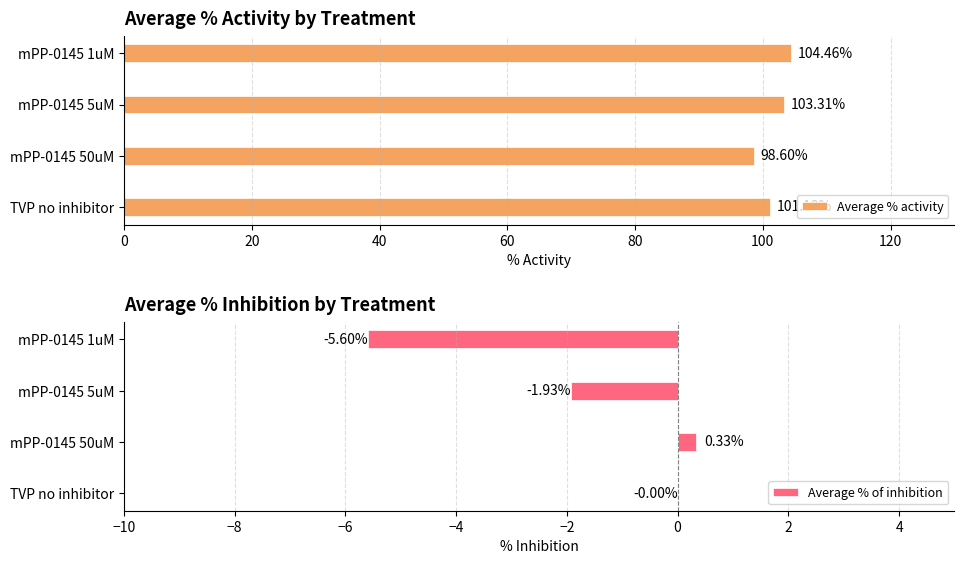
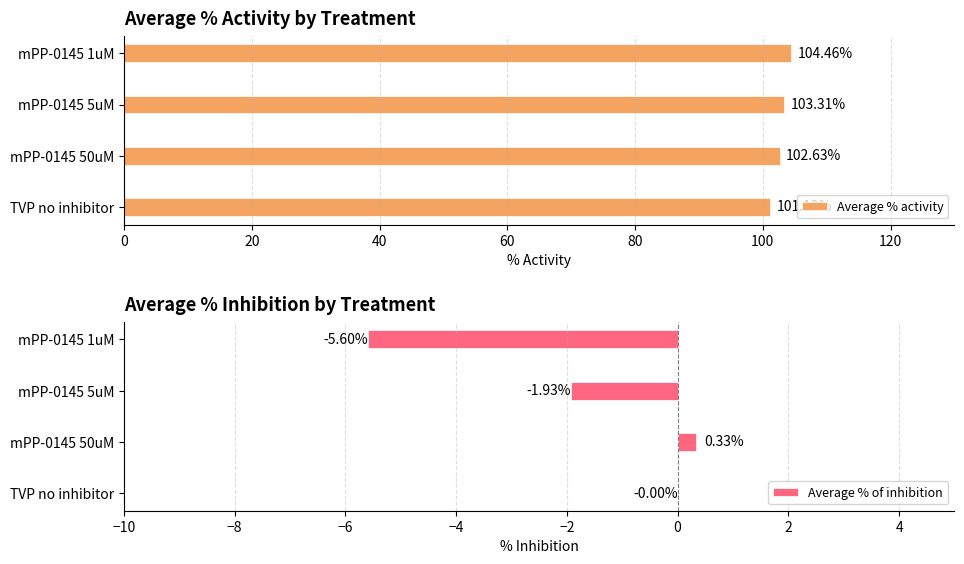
Average % Activity by Treatment, mPP-0145 50uM: 98.60% -> 102.63%
